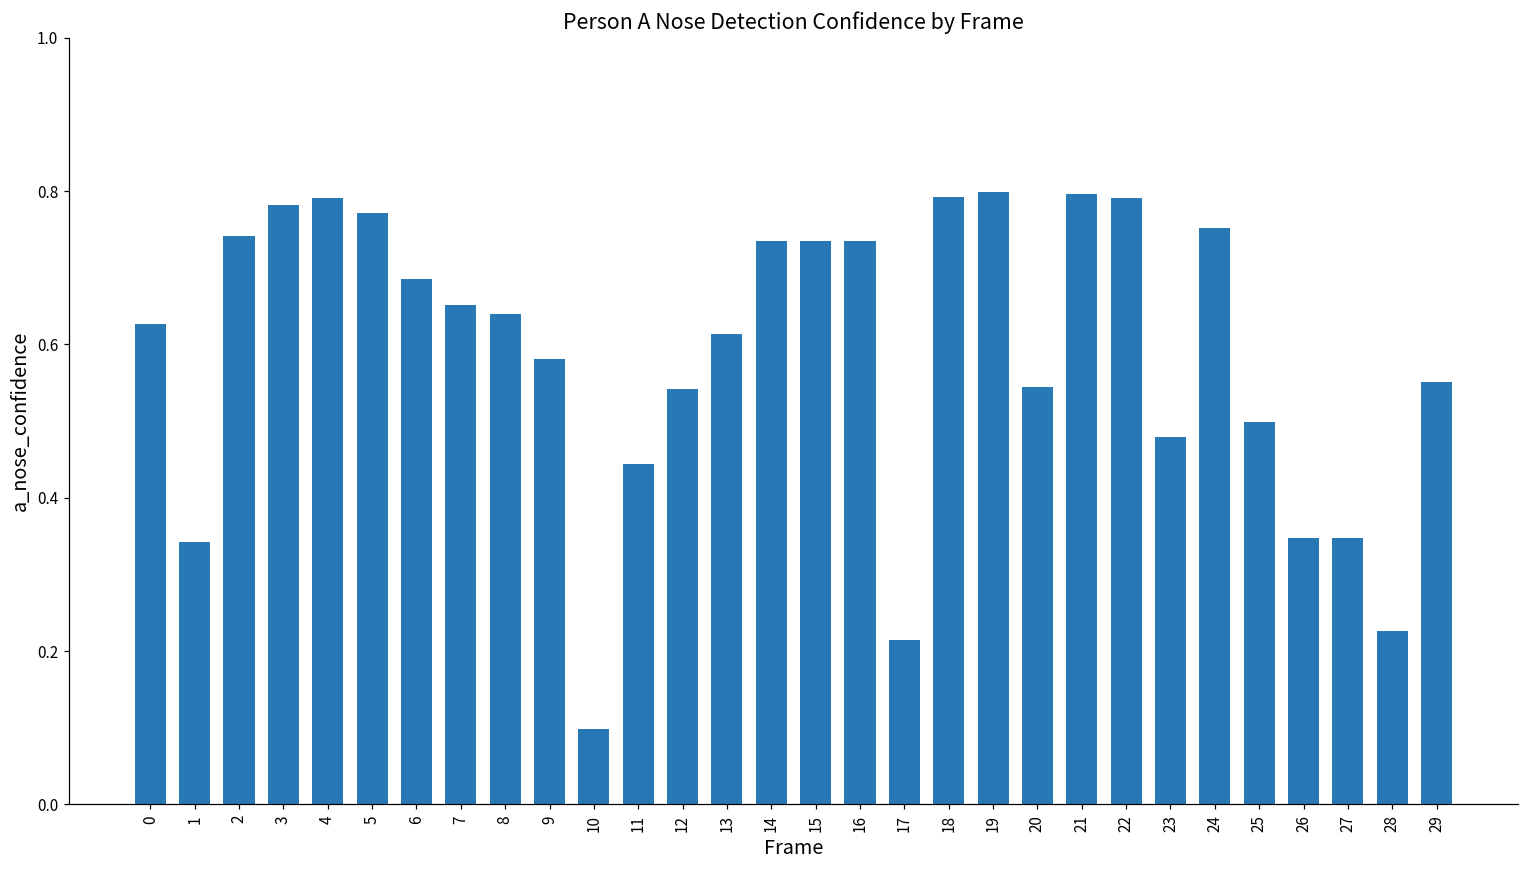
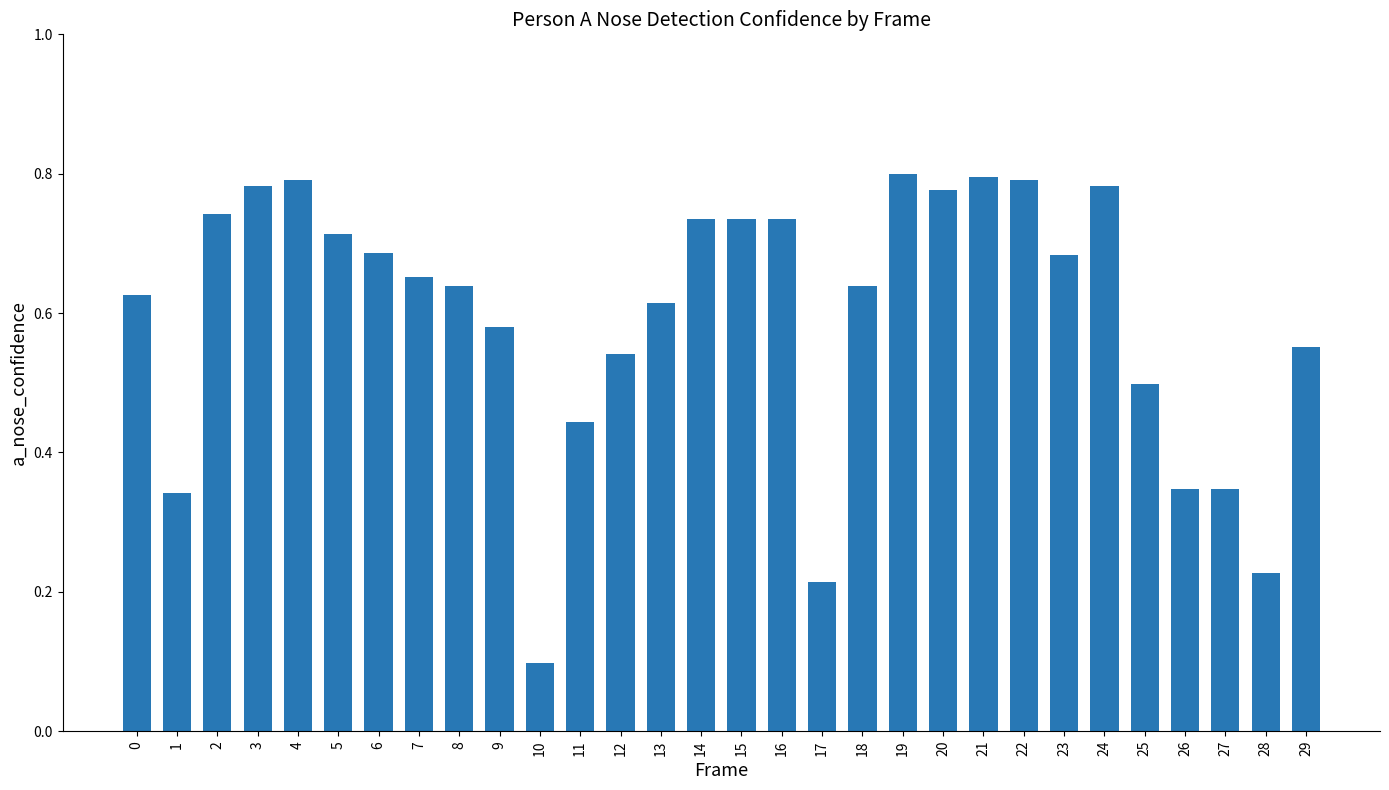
5: 0.77 -> 0.71
18: 0.79 -> 0.64
20: 0.54 -> 0.78
23: 0.48 -> 0.68
24: 0.75 -> 0.78
